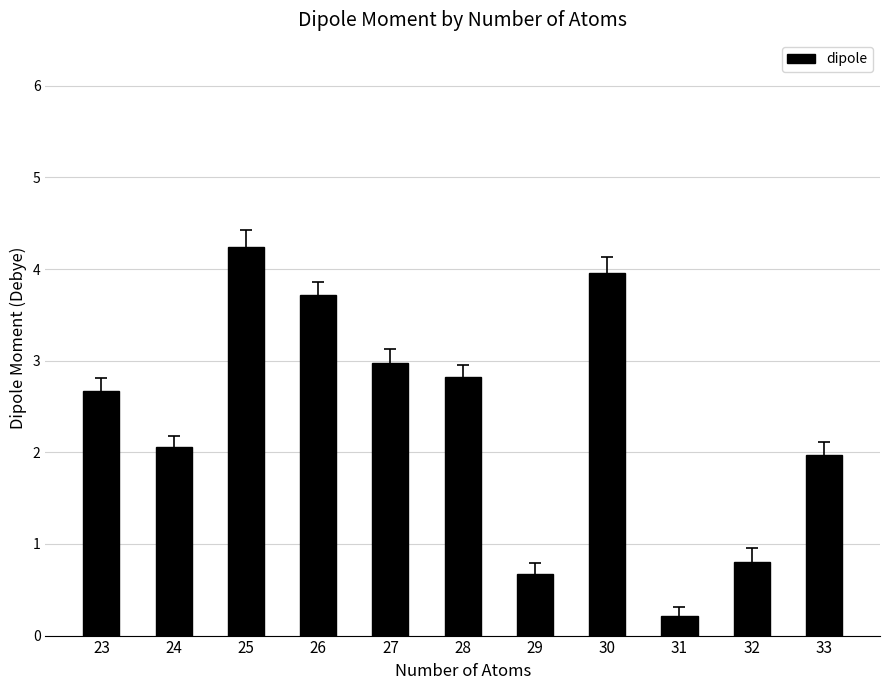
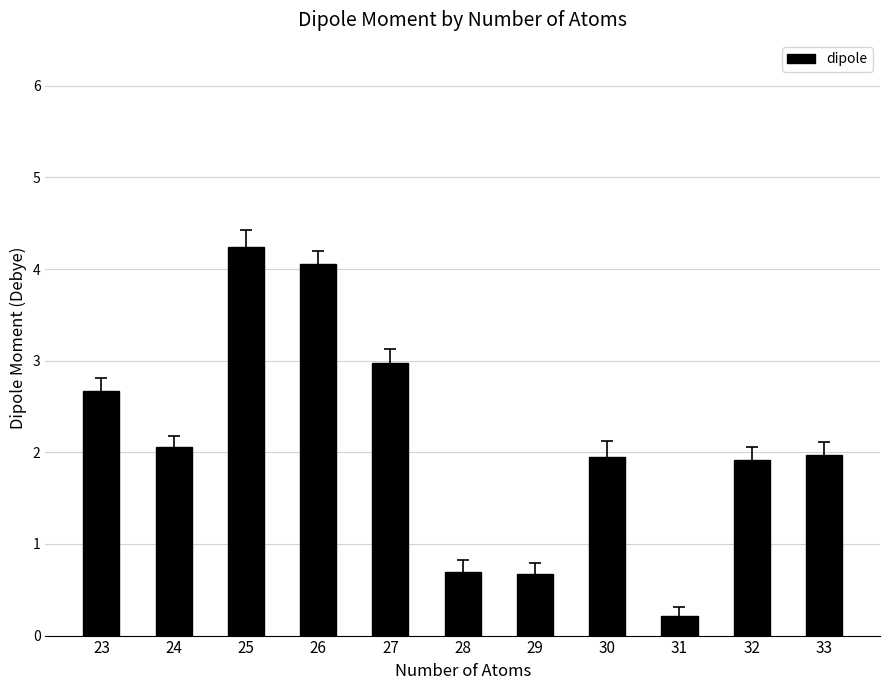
dipole, 26: 3.7 -> 4.1
dipole, 28: 2.8 -> 0.7
dipole, 30: 4.0 -> 2.0
dipole, 32: 0.8 -> 1.9
